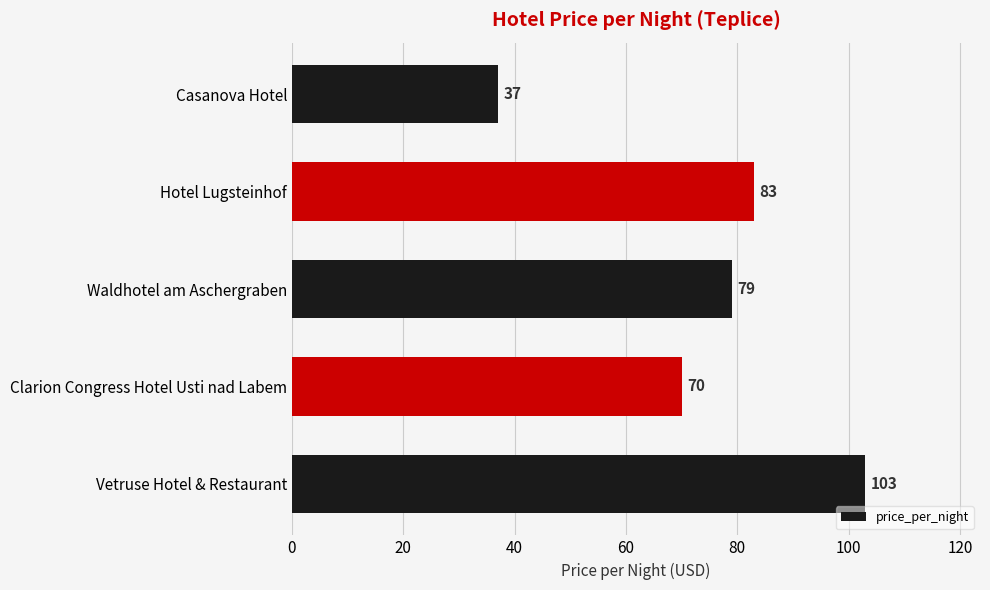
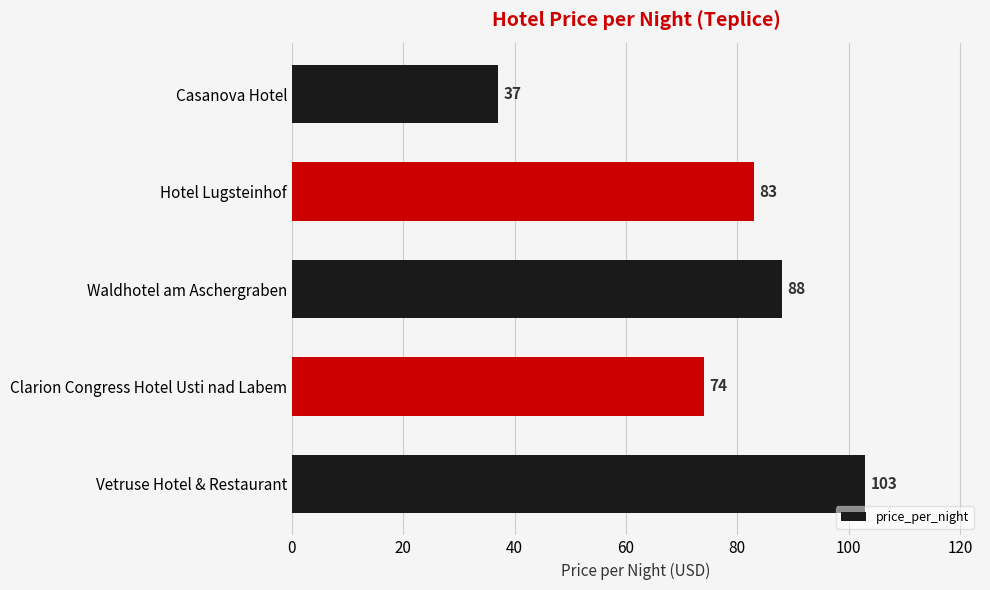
Waldhotel am Aschergraben: 79 -> 88
Clarion Congress Hotel Usti nad Labem: 70 -> 74
